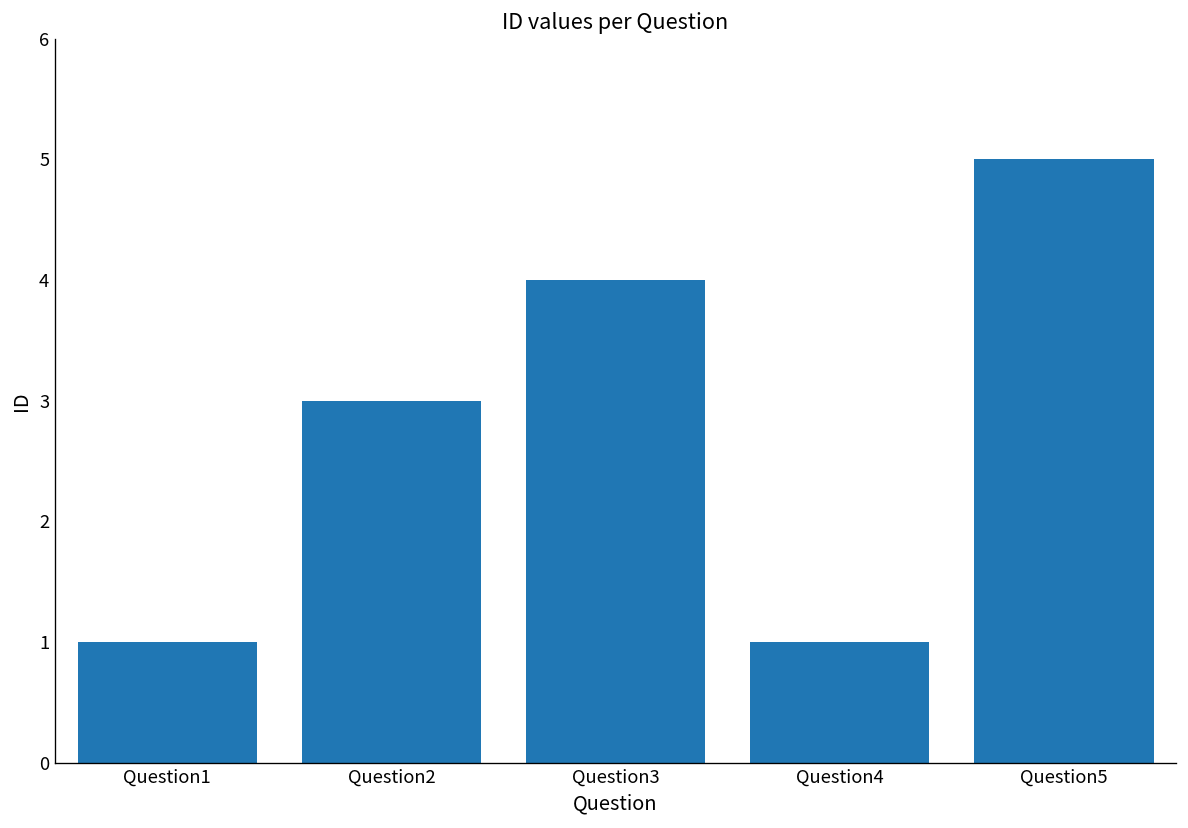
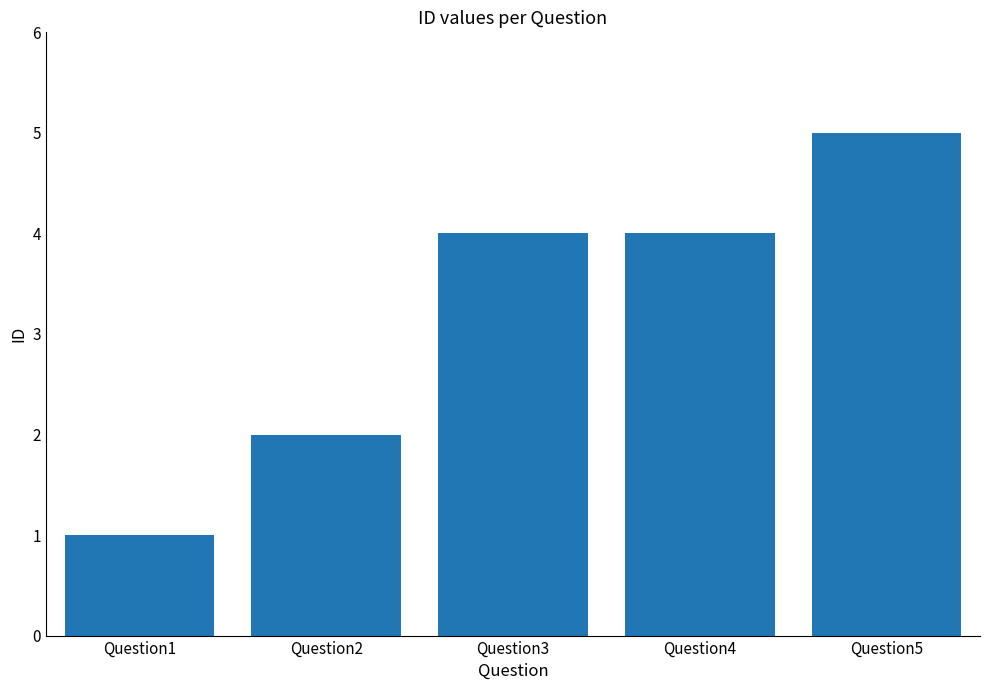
Question2: 3 -> 2
Question4: 1 -> 4
